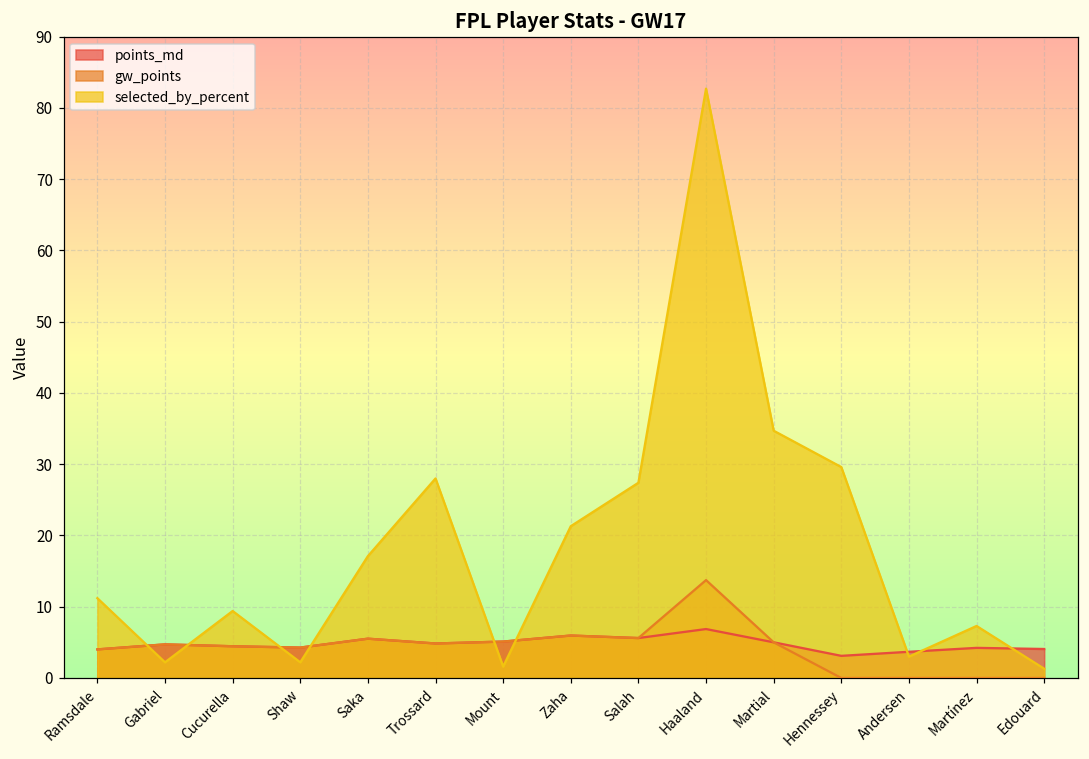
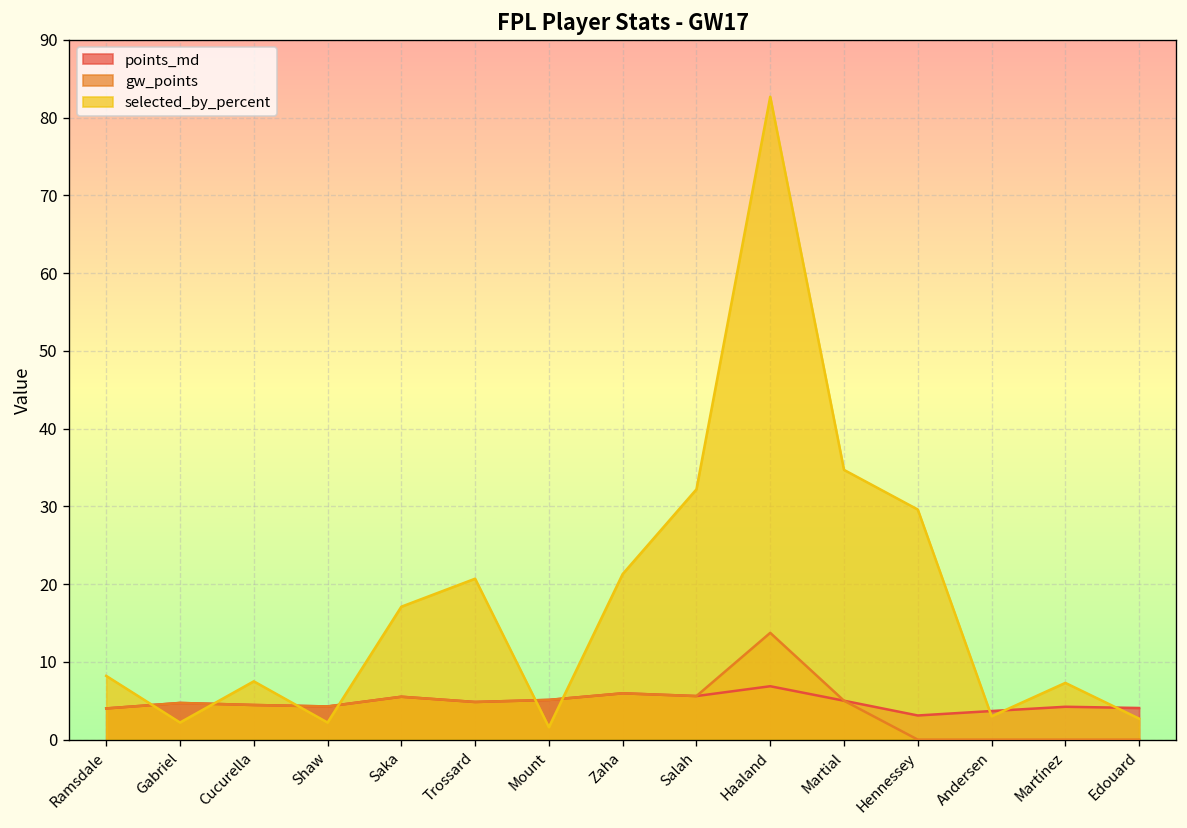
selected_by_percent, Ramsdale: 11 -> 8
selected_by_percent, Cucurella: 9 -> 8
selected_by_percent, Trossard: 28 -> 21
selected_by_percent, Salah: 27 -> 32
selected_by_percent, Edouard: 1 -> 3
